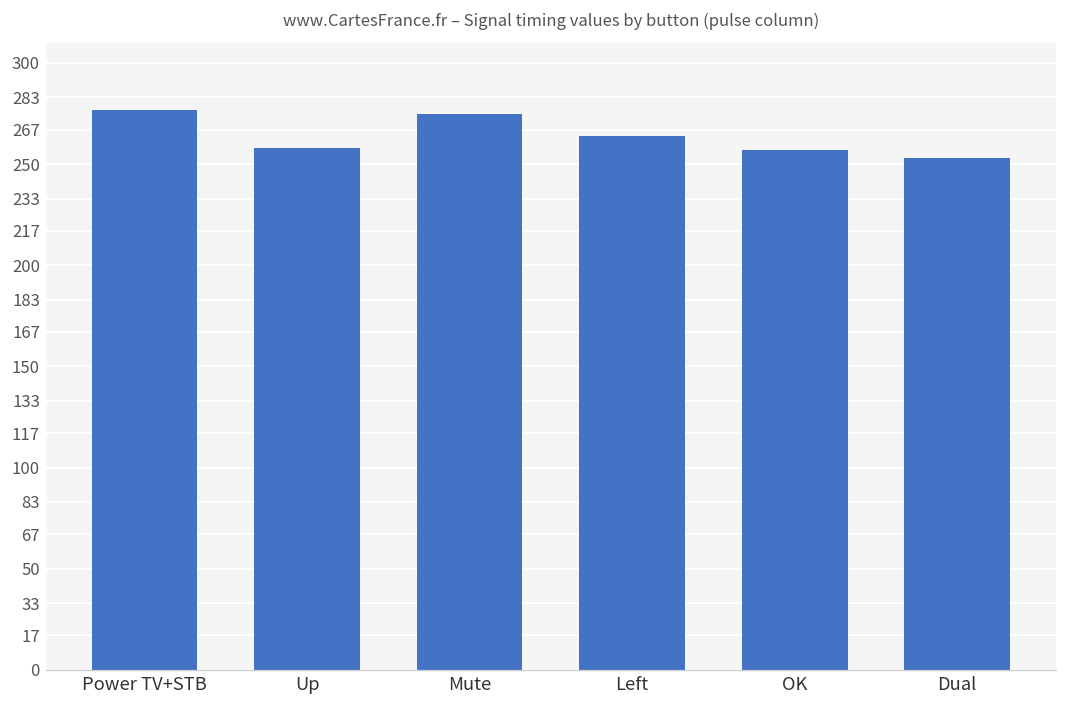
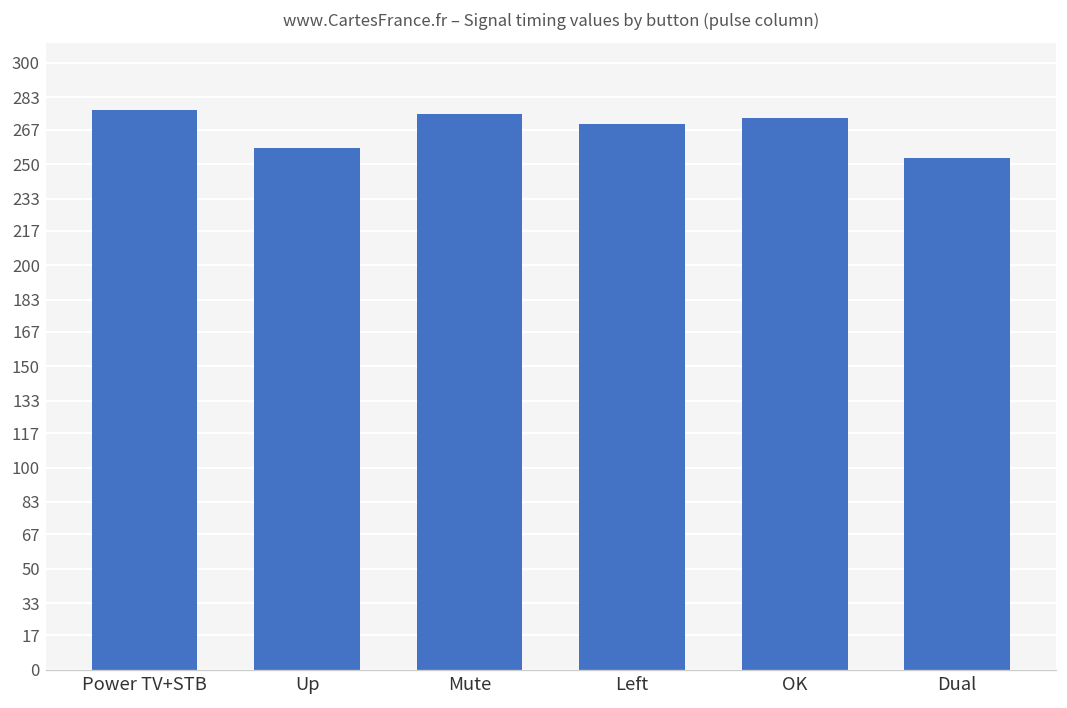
Left: 264 -> 270
OK: 257 -> 273
